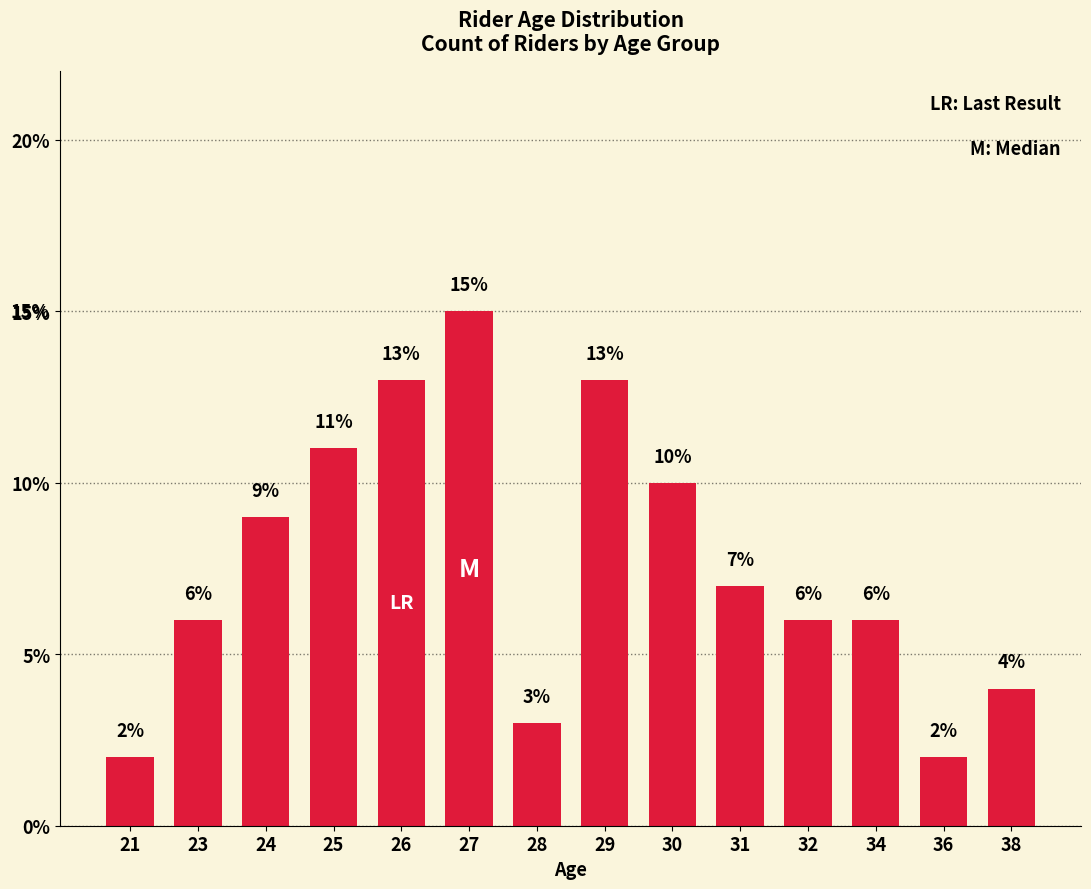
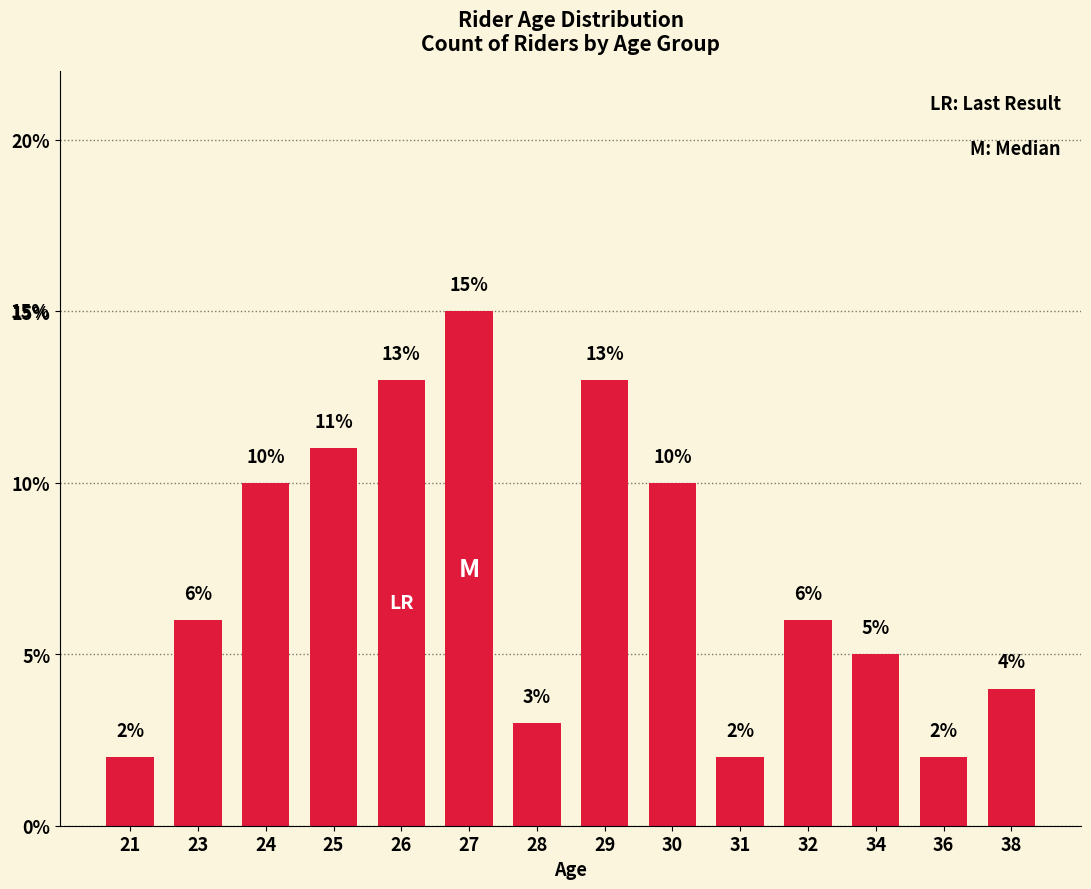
24: 9% -> 10%
31: 7% -> 2%
34: 6% -> 5%
